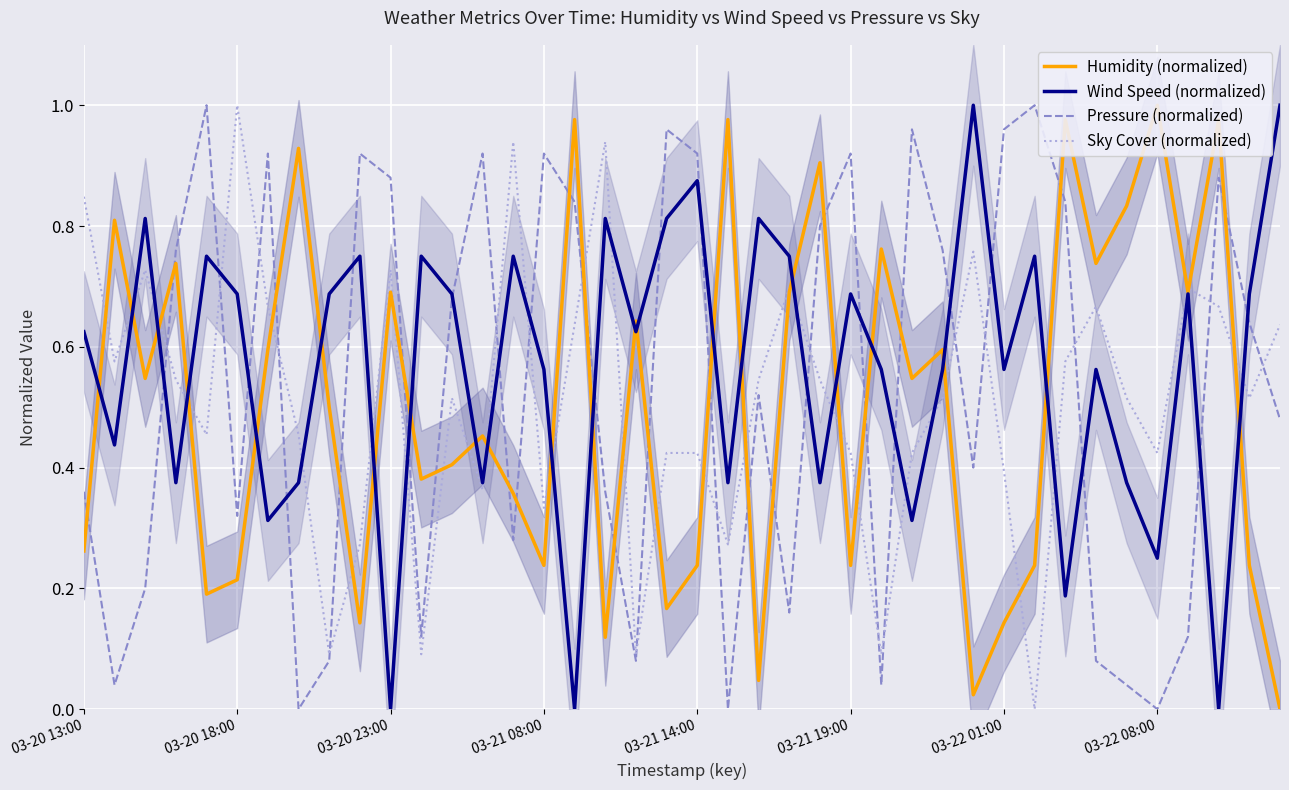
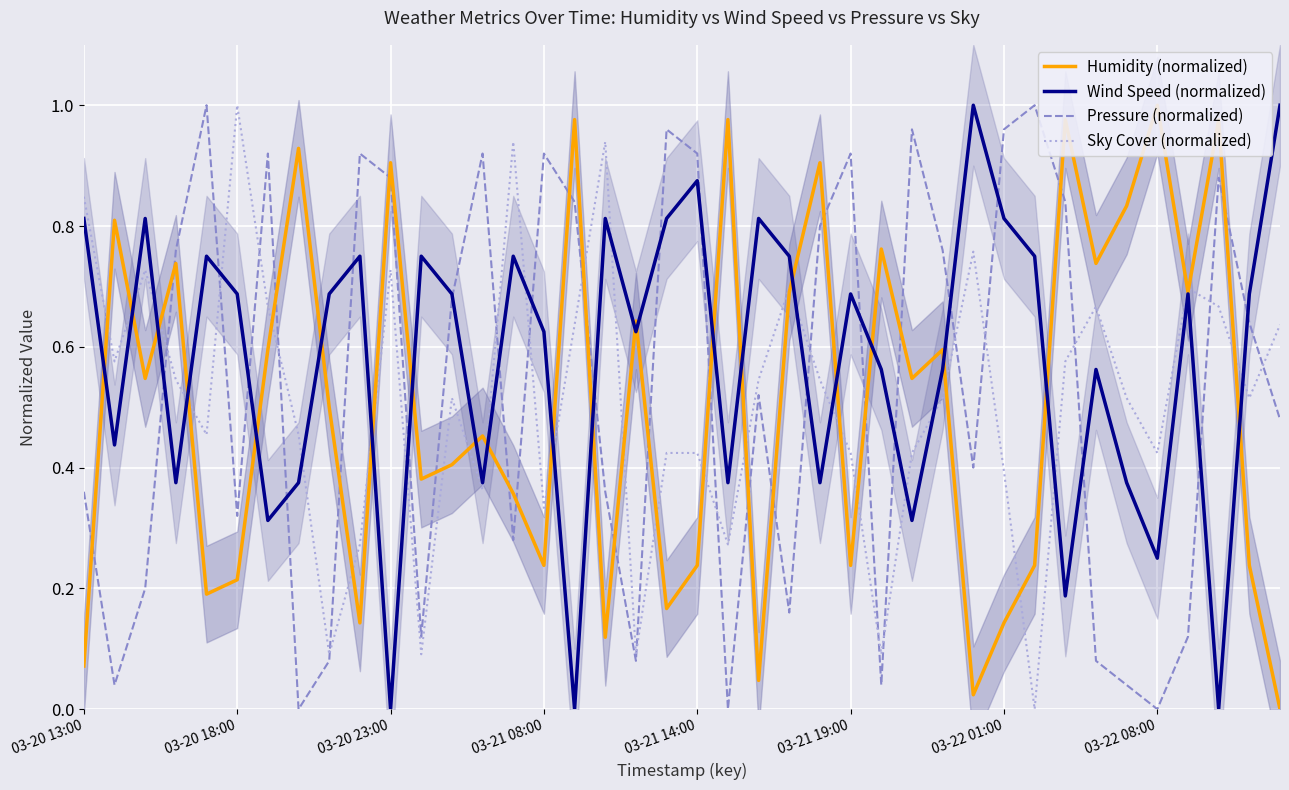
Humidity (normalized), 03-20 13:00: 0.26 -> 0.07
Wind Speed (normalized), 03-20 13:00: 0.63 -> 0.81
Humidity (normalized), 03-20 23:00: 0.69 -> 0.90
Wind Speed (normalized), 03-21 08:00: 0.56 -> 0.63
Wind Speed (normalized), 03-22 01:00: 0.56 -> 0.81
